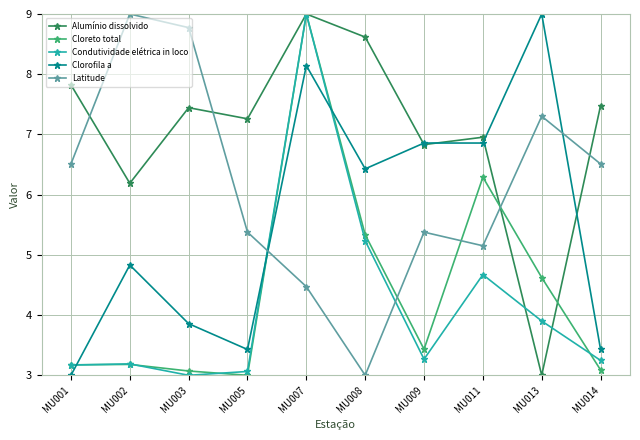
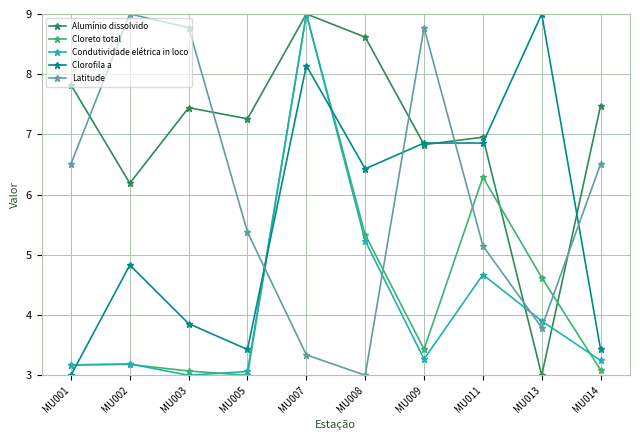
Latitude, MU007: 4.5 -> 3.3
Latitude, MU009: 5.4 -> 8.8
Latitude, MU013: 7.3 -> 3.8
